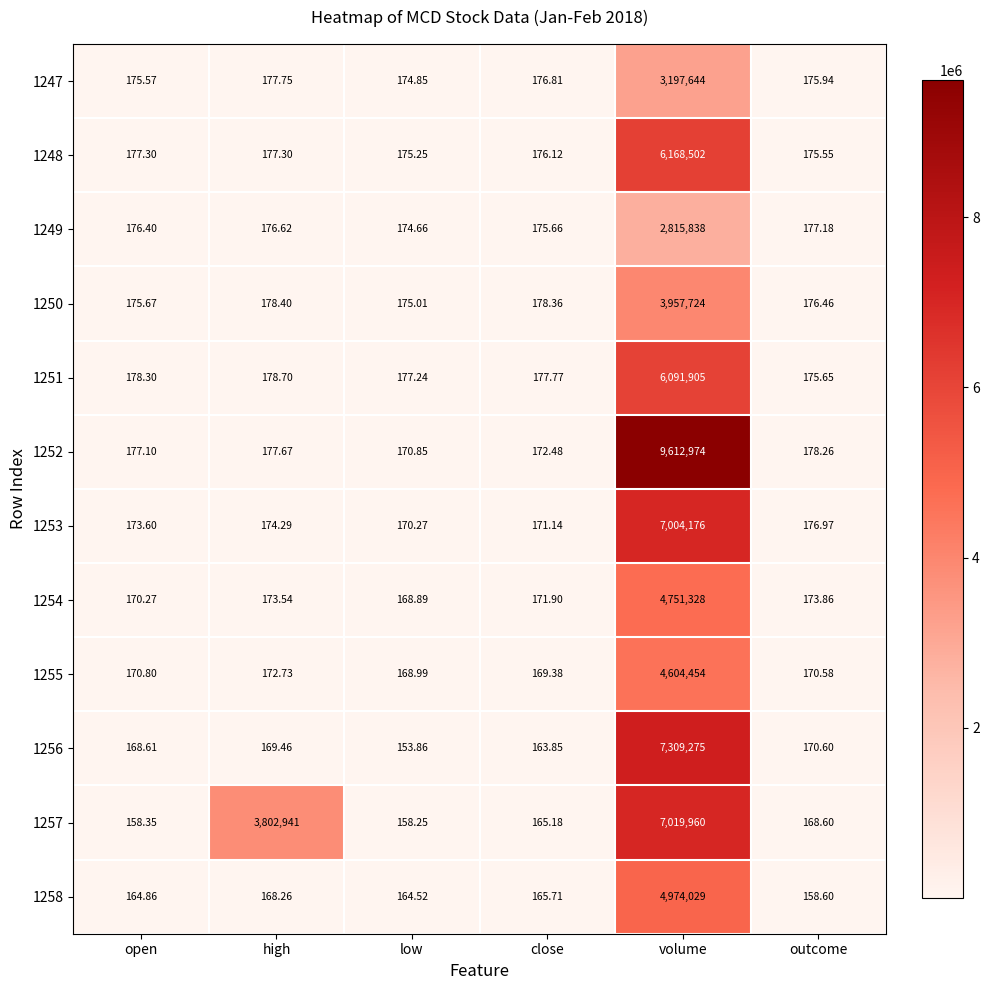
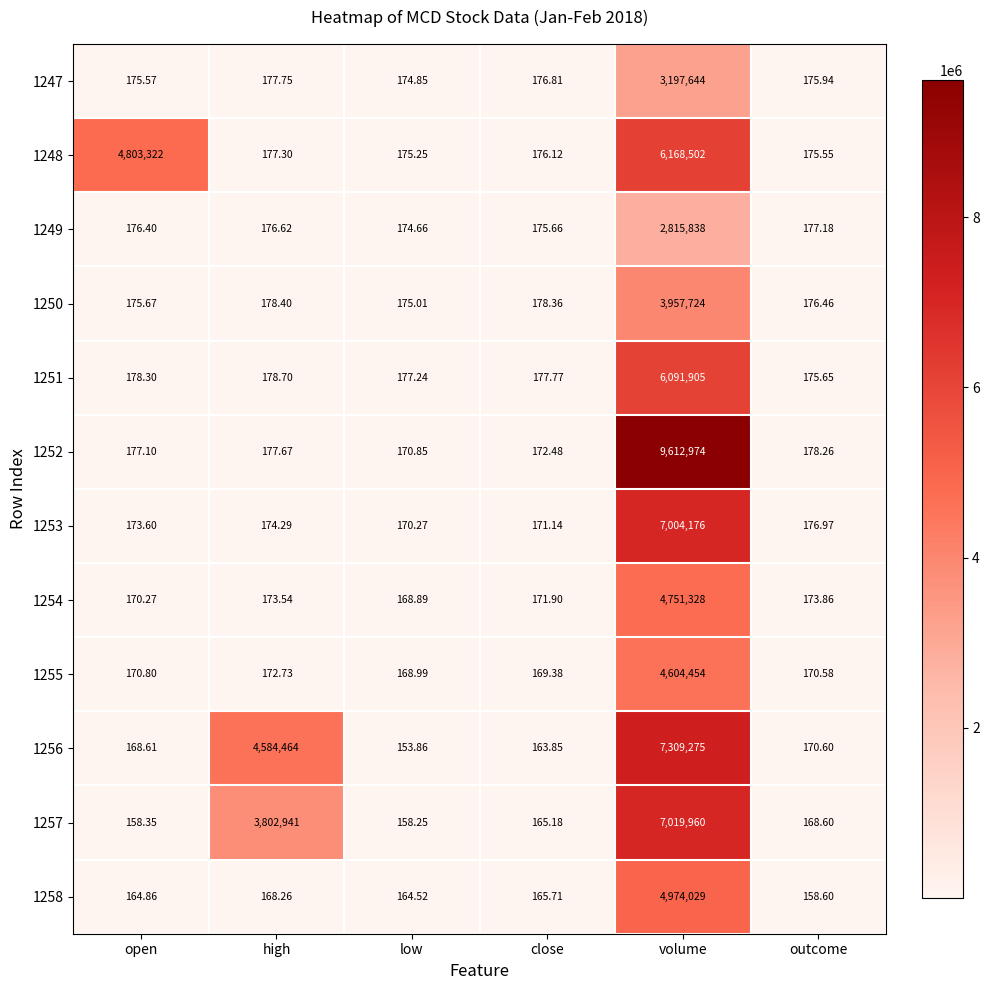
1248, open: 177.30 -> 4,803,322
1256, high: 169.46 -> 4,584,464
